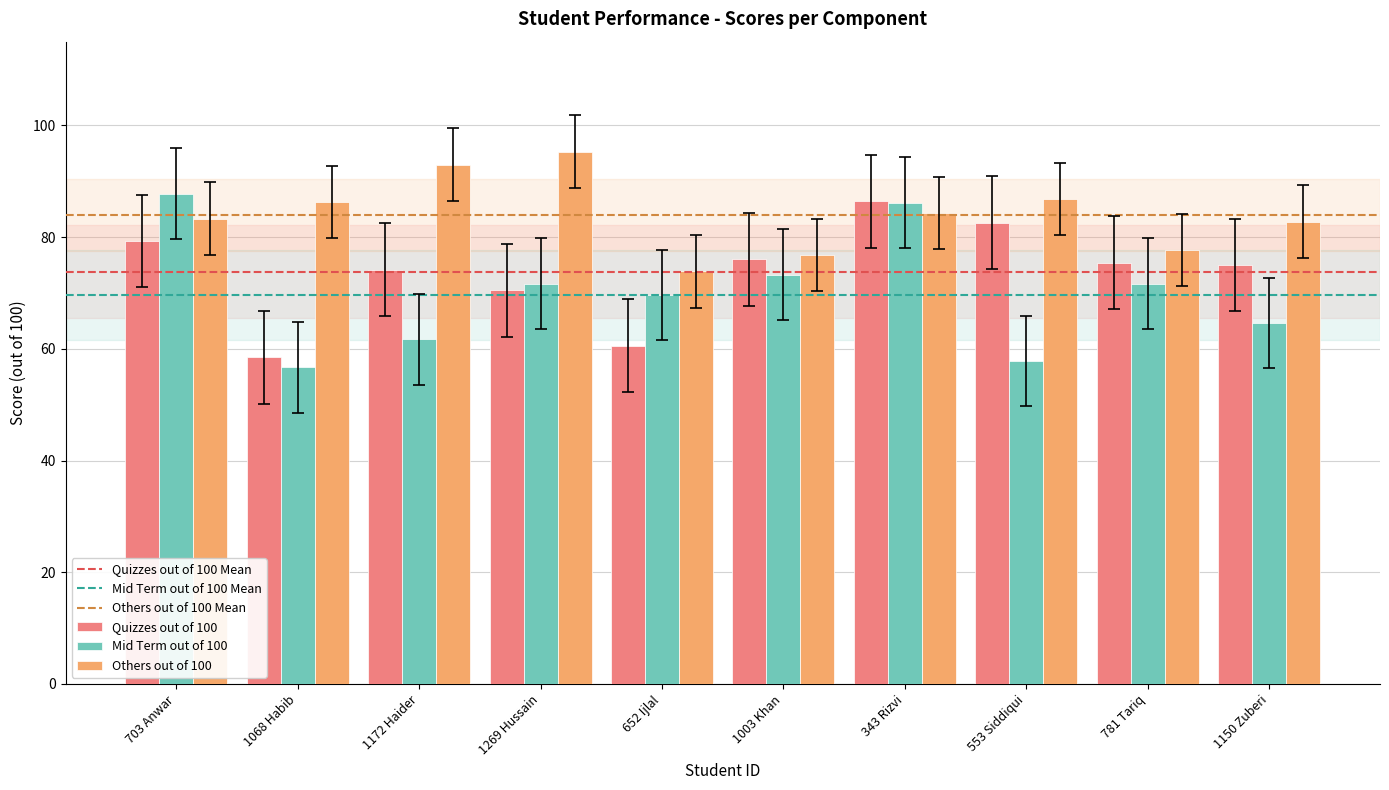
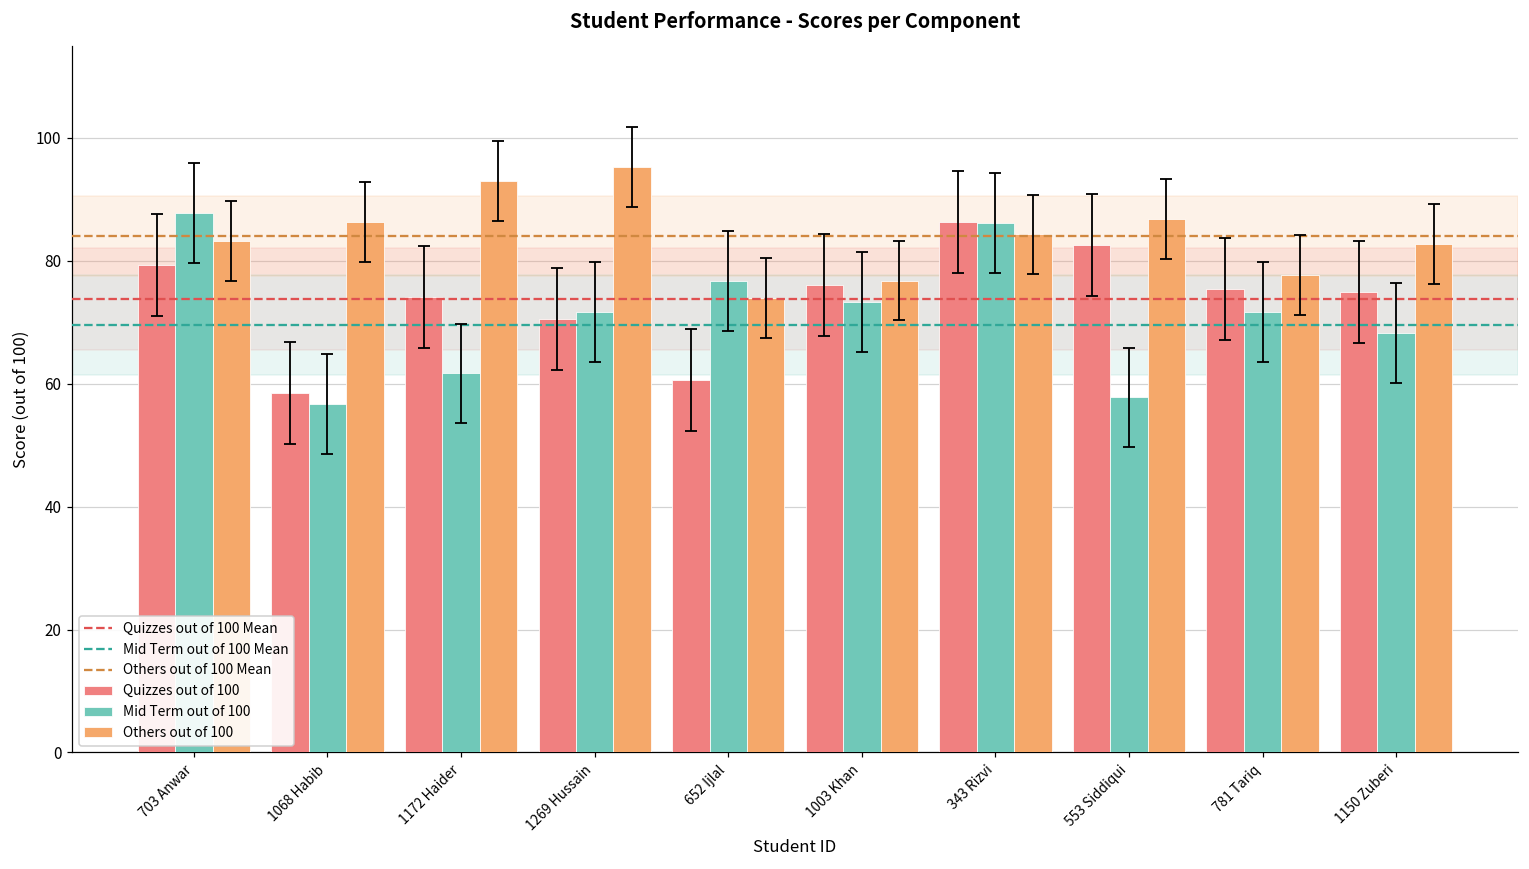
Mid Term out of 100, 652 Ijlal: 70 -> 77
Mid Term out of 100, 1150 Zuberi: 65 -> 68
